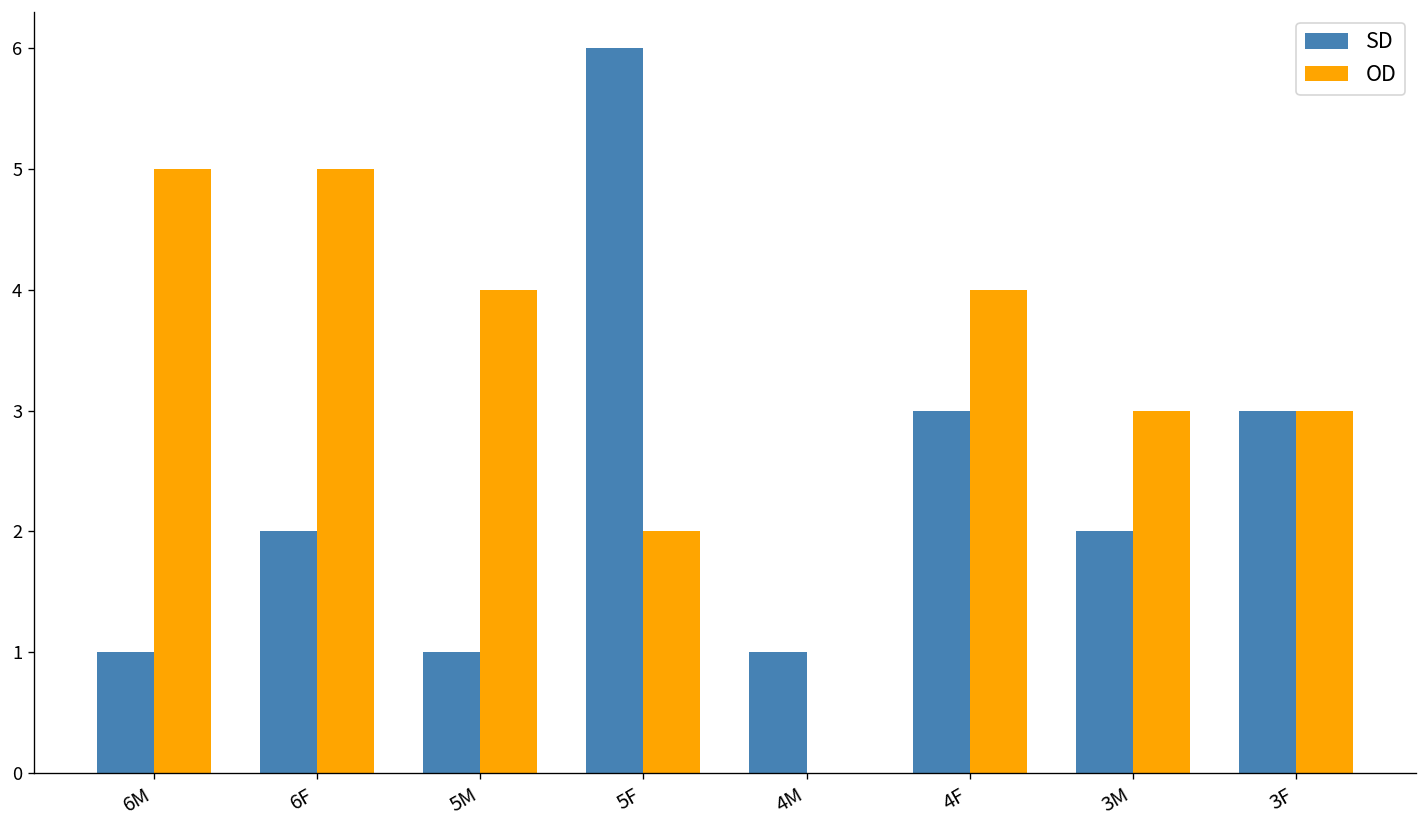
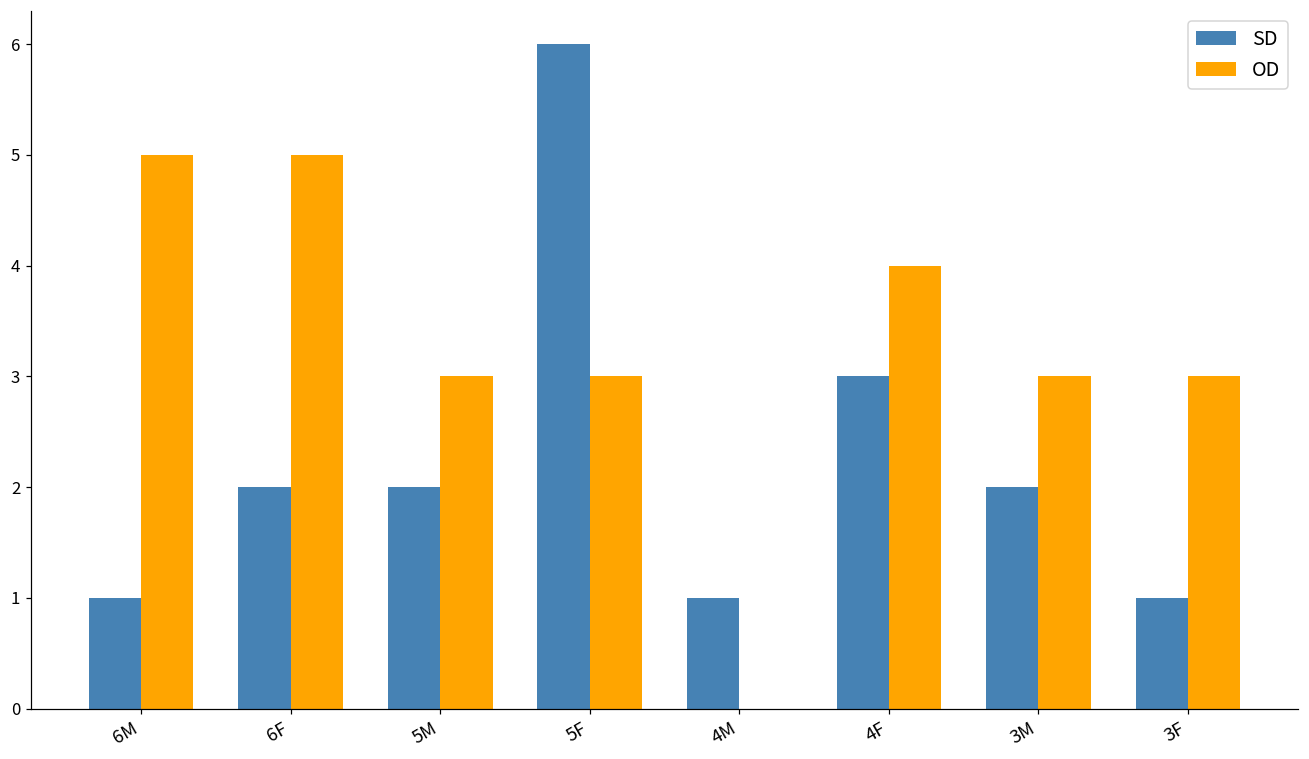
SD, 5M: 1 -> 2
OD, 5M: 4 -> 3
OD, 5F: 2 -> 3
SD, 3F: 3 -> 1
